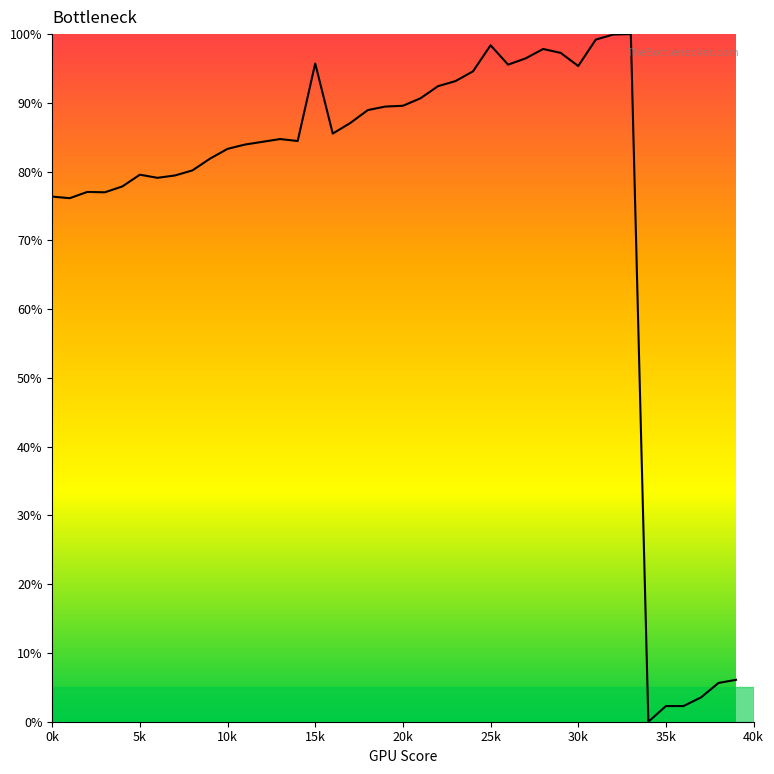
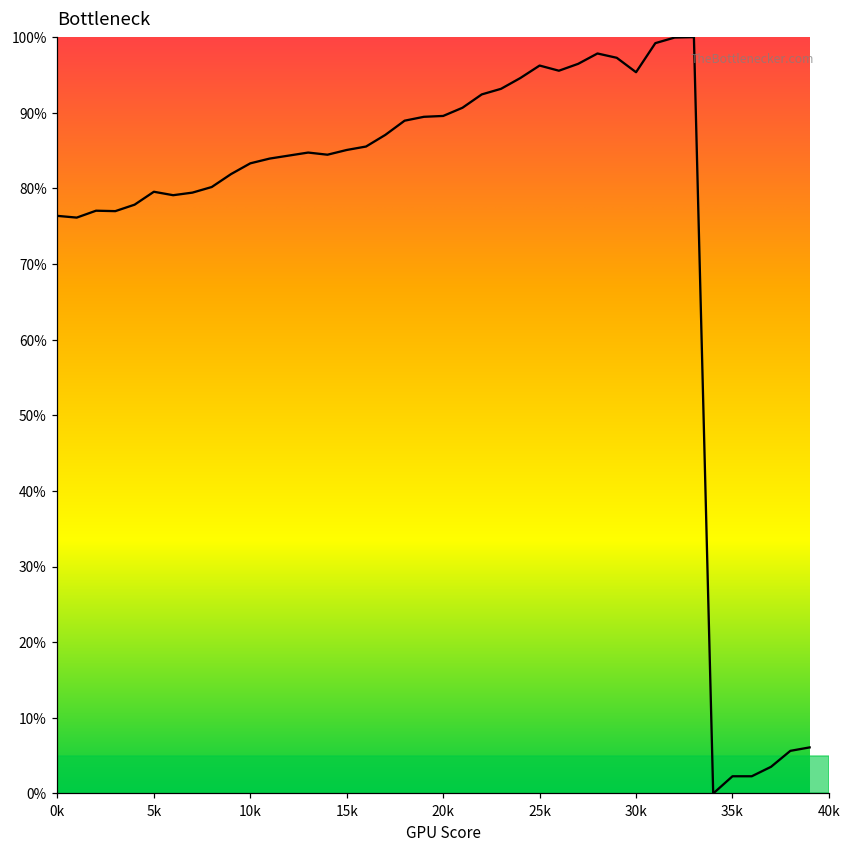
15k: 96% -> 85%
25k: 98% -> 96%
